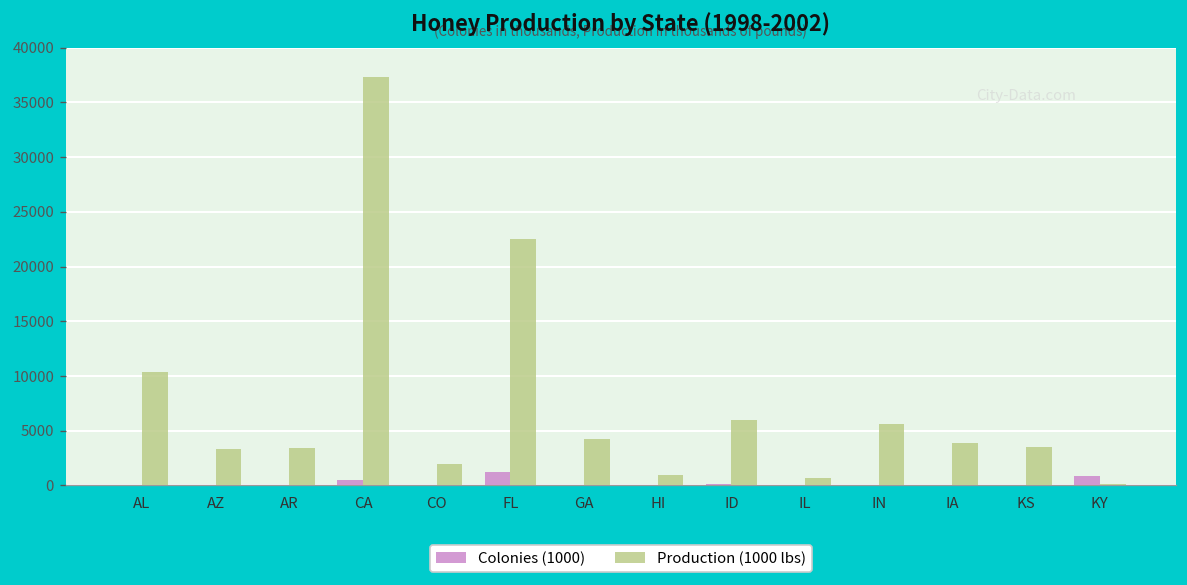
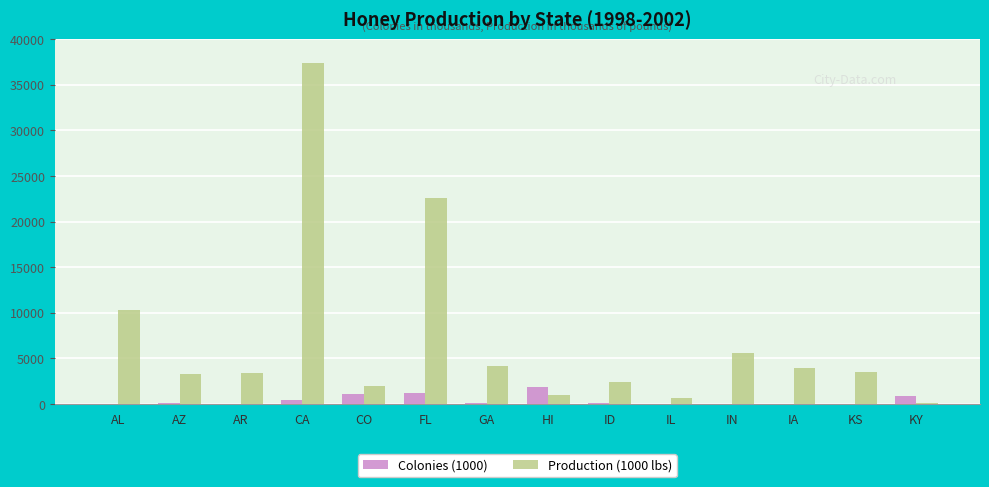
Colonies (1000), CO: 0 -> 1000
Colonies (1000), HI: 0 -> 2000
Production (1000 lbs), ID: 6000 -> 2000
